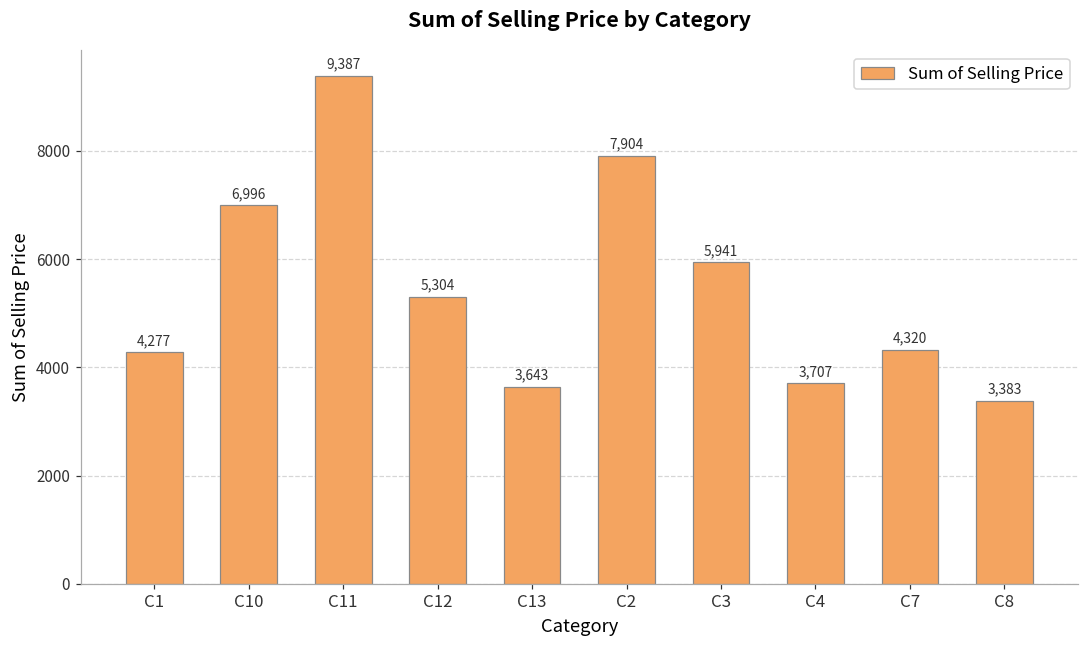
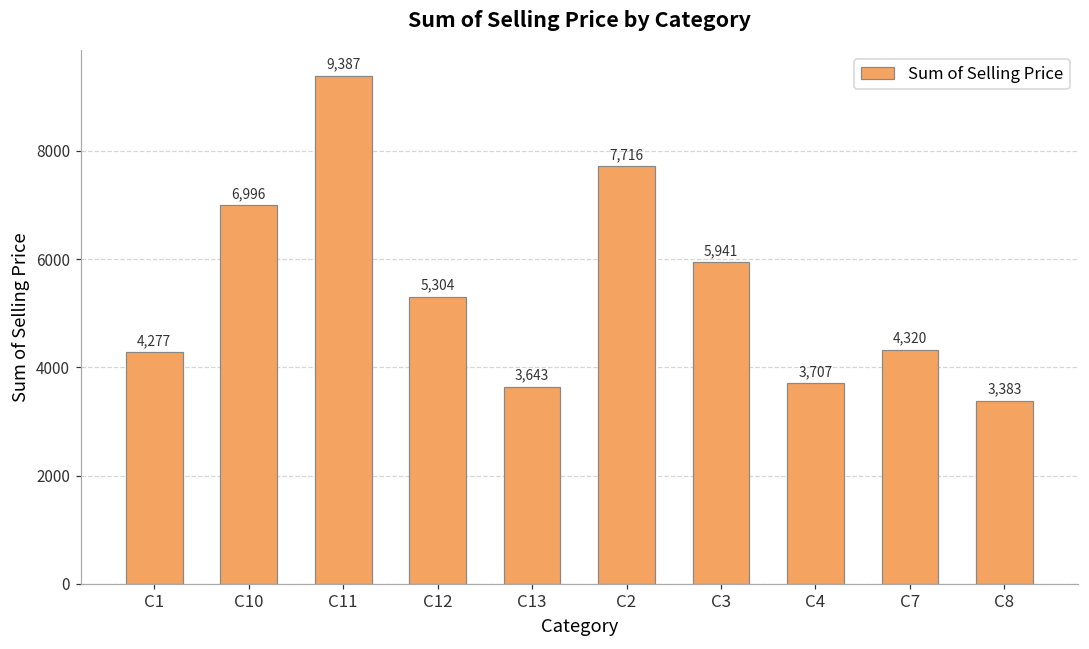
C2: 7,904 -> 7,716
